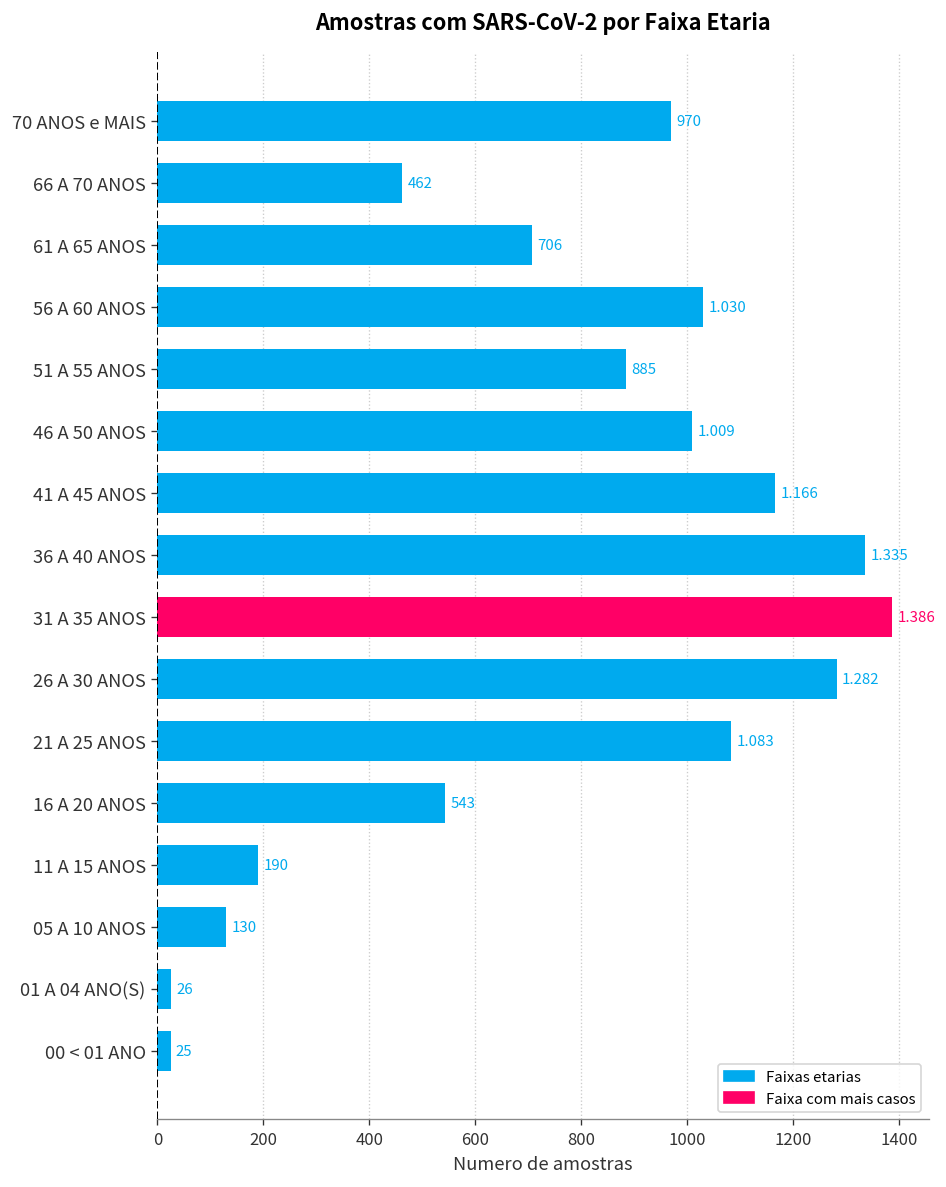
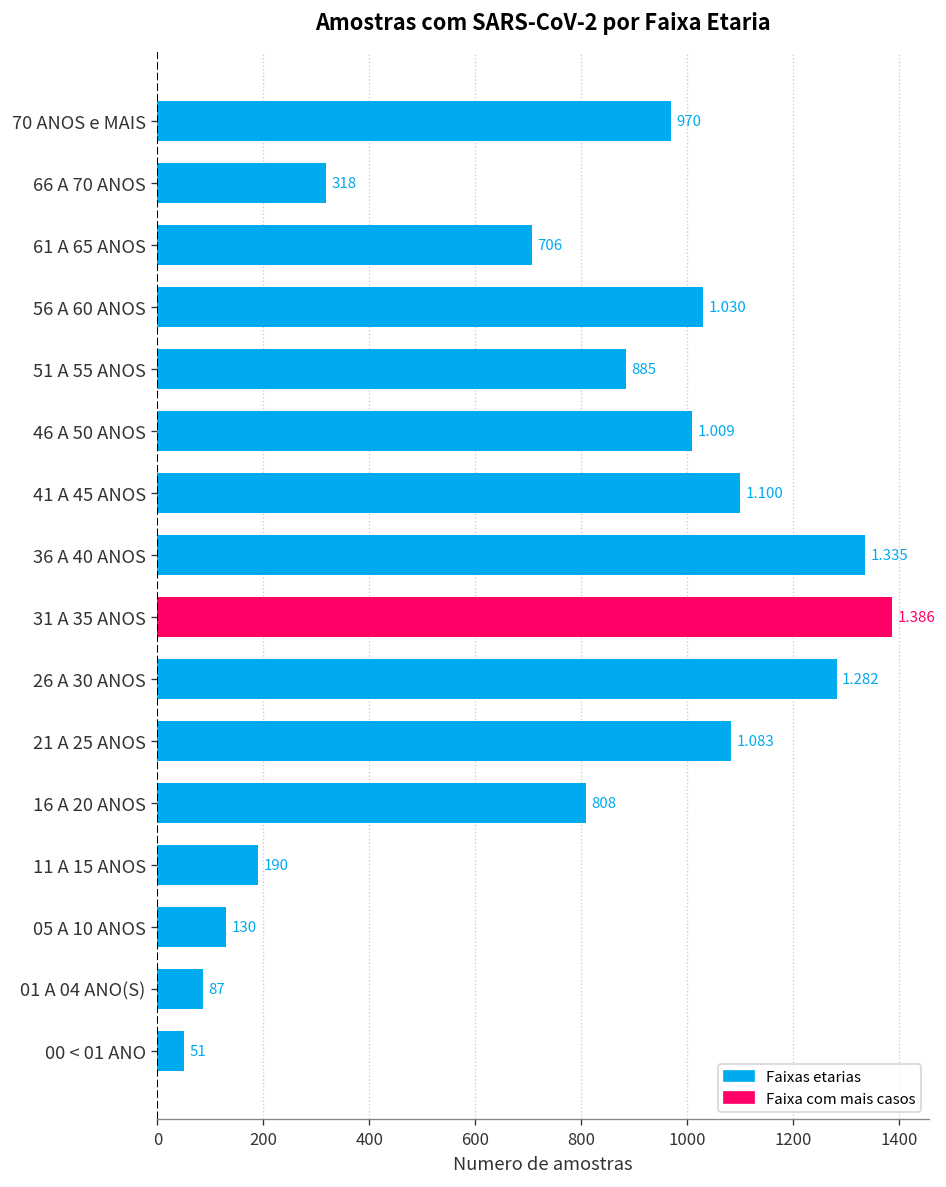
66 A 70 ANOS: 462 -> 318
41 A 45 ANOS: 1.166 -> 1.100
16 A 20 ANOS: 543 -> 808
01 A 04 ANO(S): 26 -> 87
00 < 01 ANO: 25 -> 51
